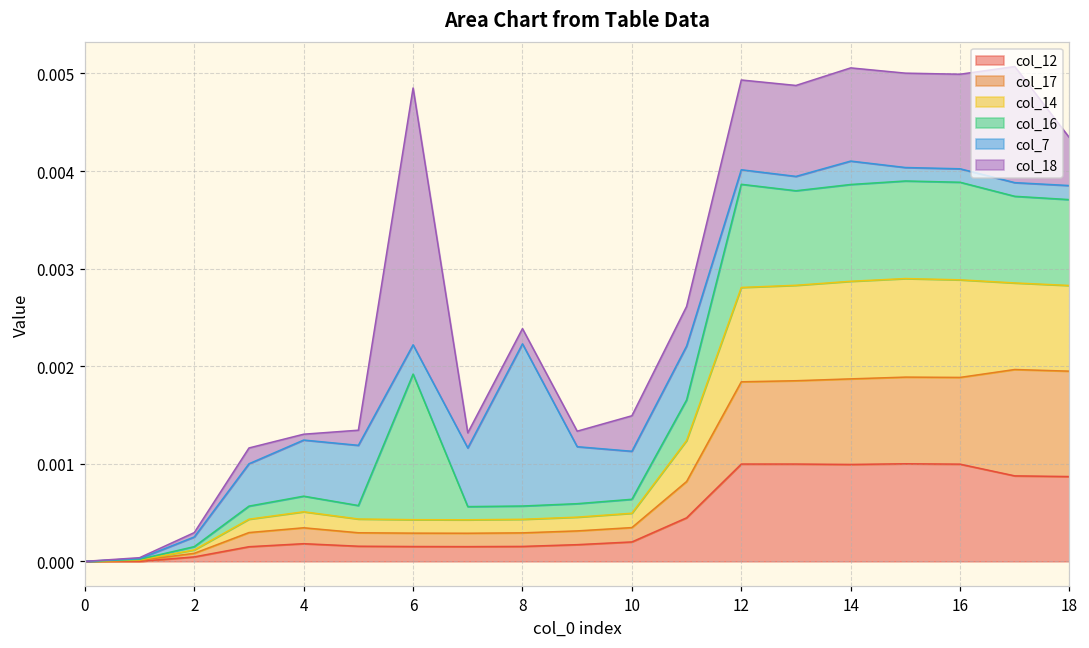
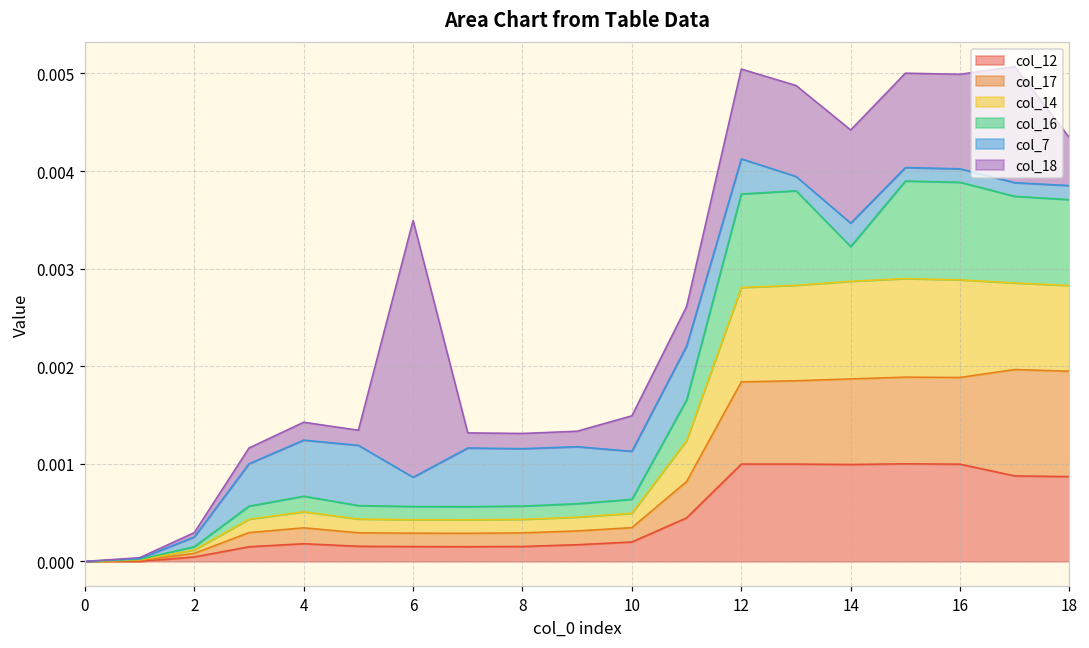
col_18, 4: 0.0001 -> 0.0002
col_16, 6: 0.0015 -> 0.0001
col_7, 8: 0.0017 -> 0.0006
col_16, 12: 0.0011 -> 0.0010
col_7, 12: 0.0001 -> 0.0004
col_16, 14: 0.0010 -> 0.0004
